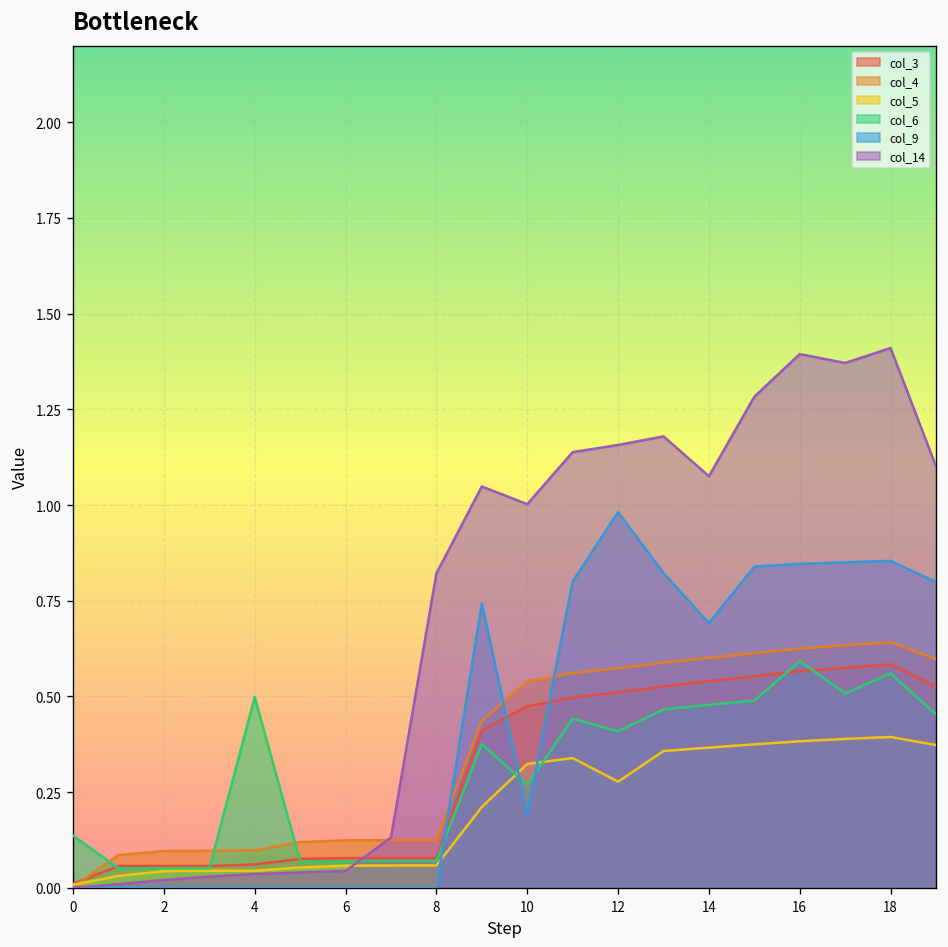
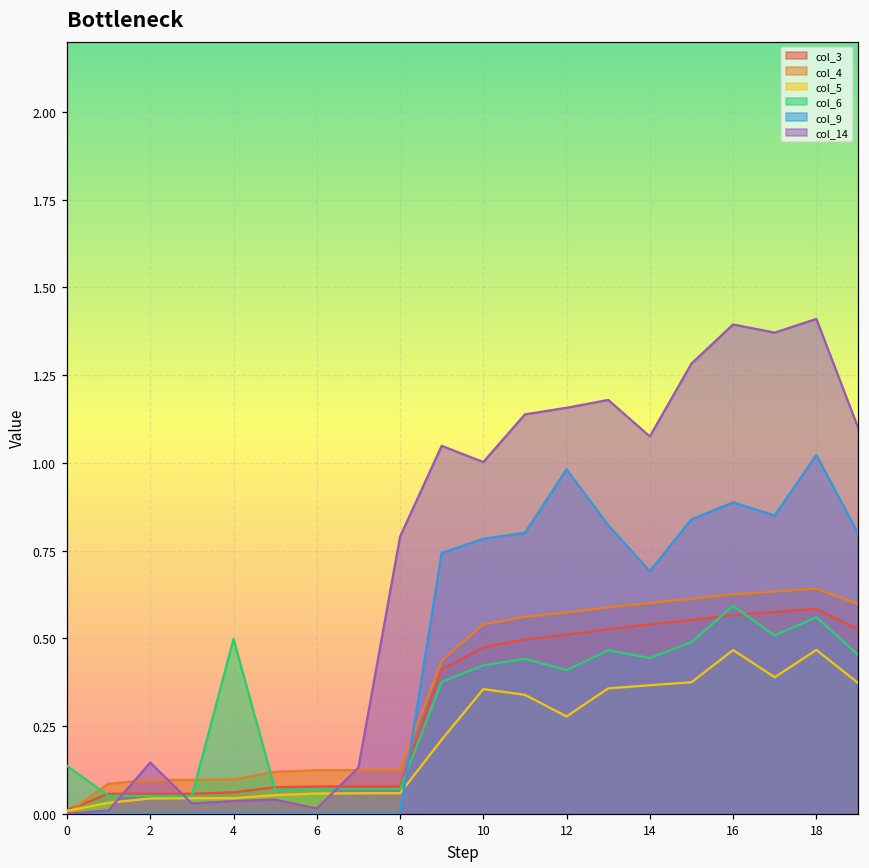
col_14, 2: 0.02 -> 0.15
col_14, 6: 0.04 -> 0.02
col_14, 8: 0.82 -> 0.79
col_5, 10: 0.32 -> 0.36
col_6, 10: 0.27 -> 0.42
col_9, 10: 0.19 -> 0.78
col_6, 14: 0.48 -> 0.44
col_5, 16: 0.38 -> 0.47
col_9, 16: 0.85 -> 0.89
col_5, 18: 0.39 -> 0.47
col_9, 18: 0.85 -> 1.02
